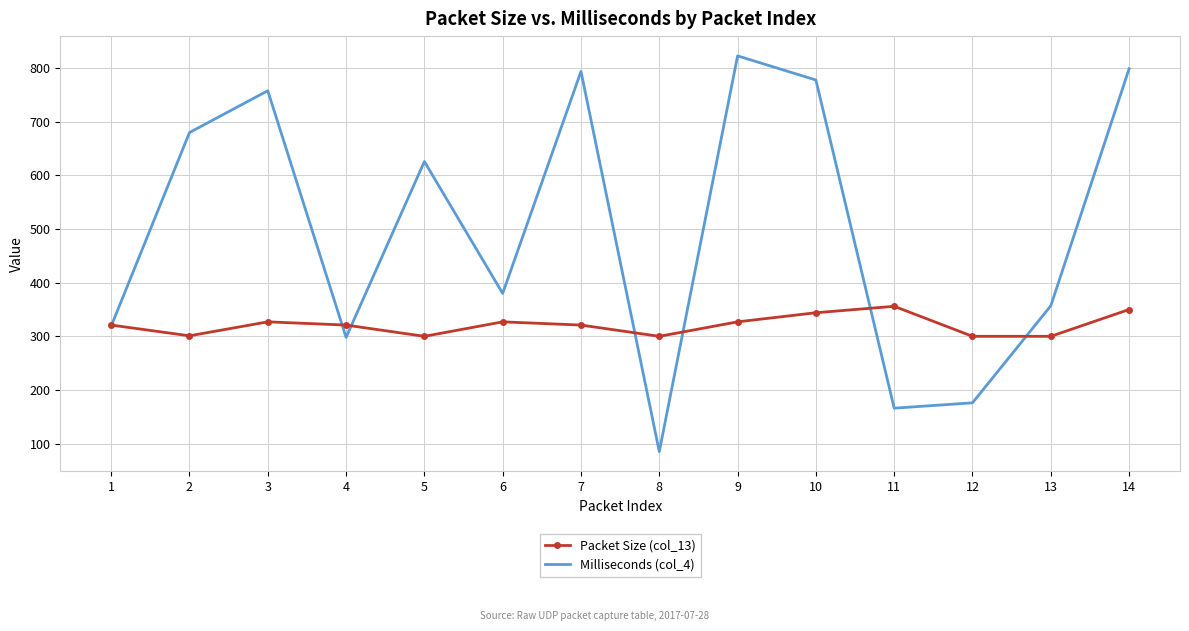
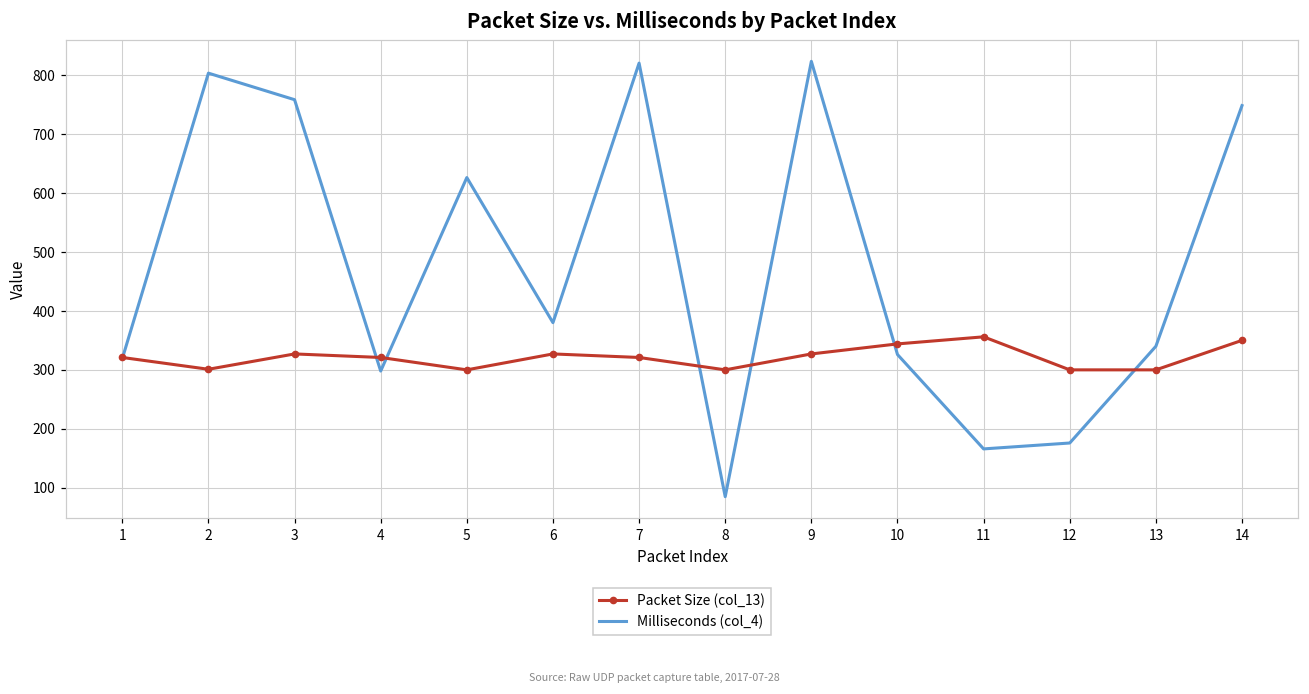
Milliseconds (col_4), 2: 680 -> 800
Milliseconds (col_4), 7: 790 -> 820
Milliseconds (col_4), 10: 780 -> 330
Milliseconds (col_4), 13: 360 -> 340
Milliseconds (col_4), 14: 800 -> 750
